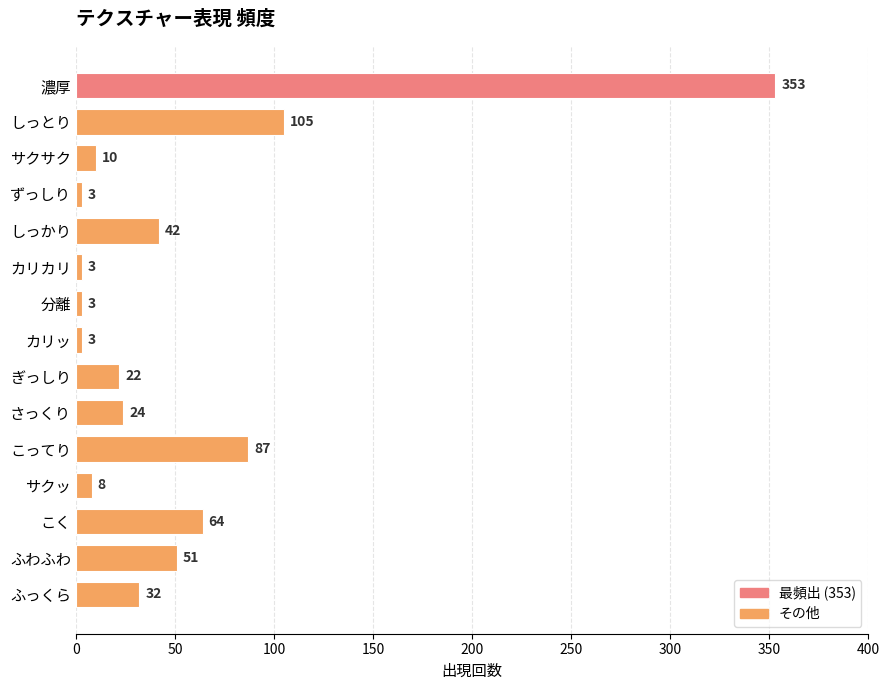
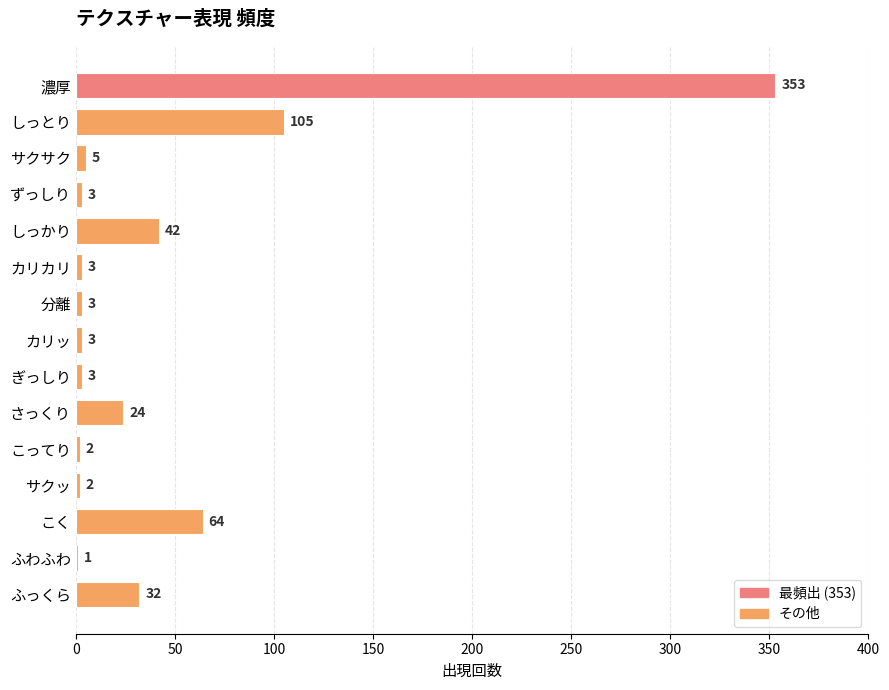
サクサク: 10 -> 5
ぎっしり: 22 -> 3
こってり: 87 -> 2
サクッ: 8 -> 2
ふわふわ: 51 -> 1
